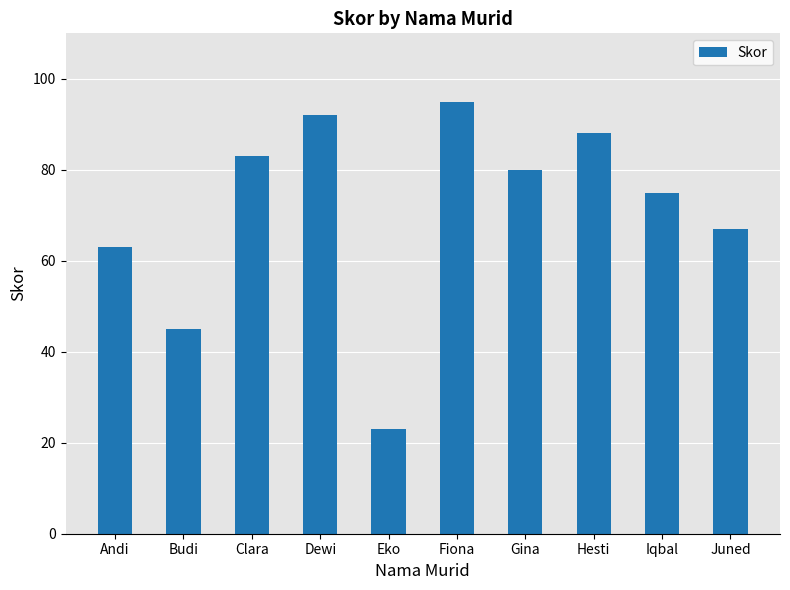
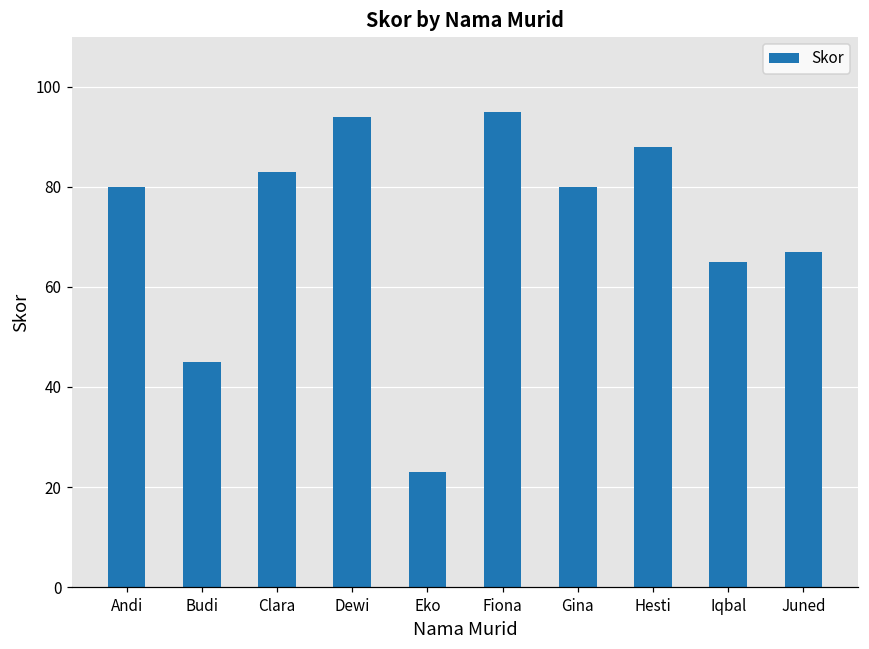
Andi: 63 -> 80
Dewi: 92 -> 94
Iqbal: 75 -> 65
